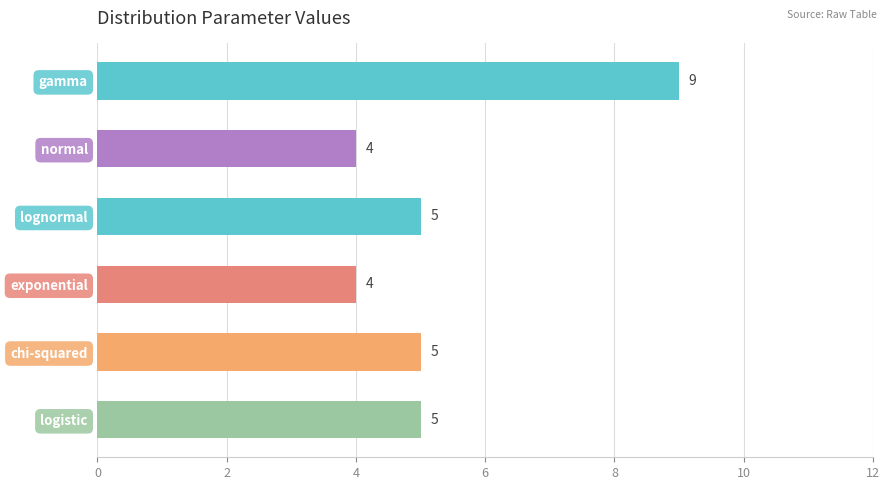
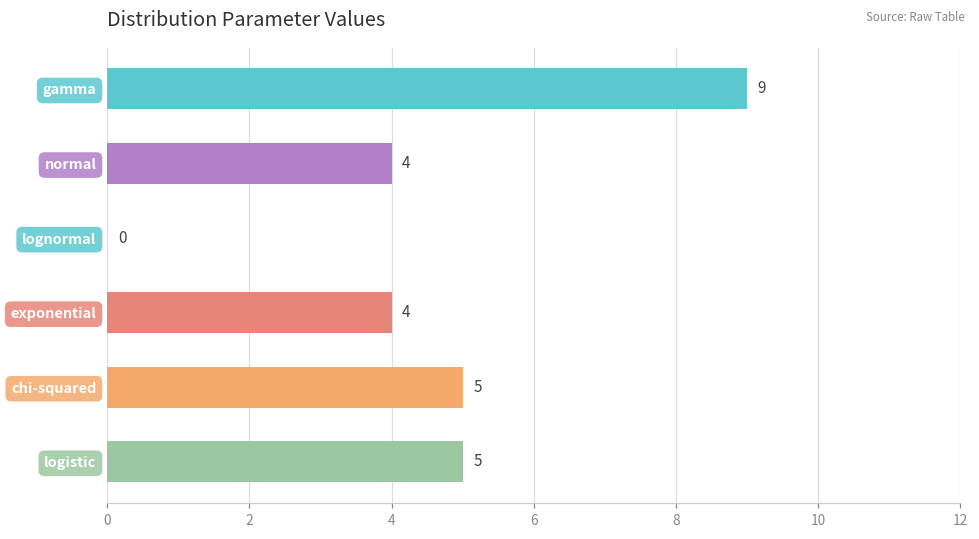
lognormal: 5 -> 0
